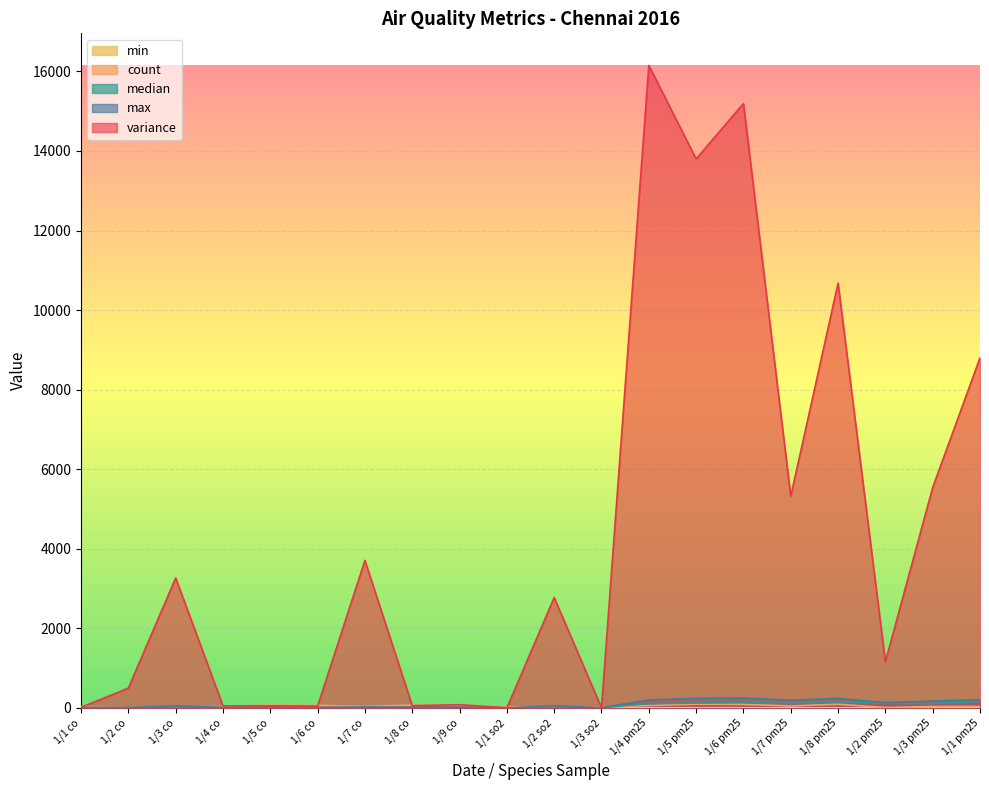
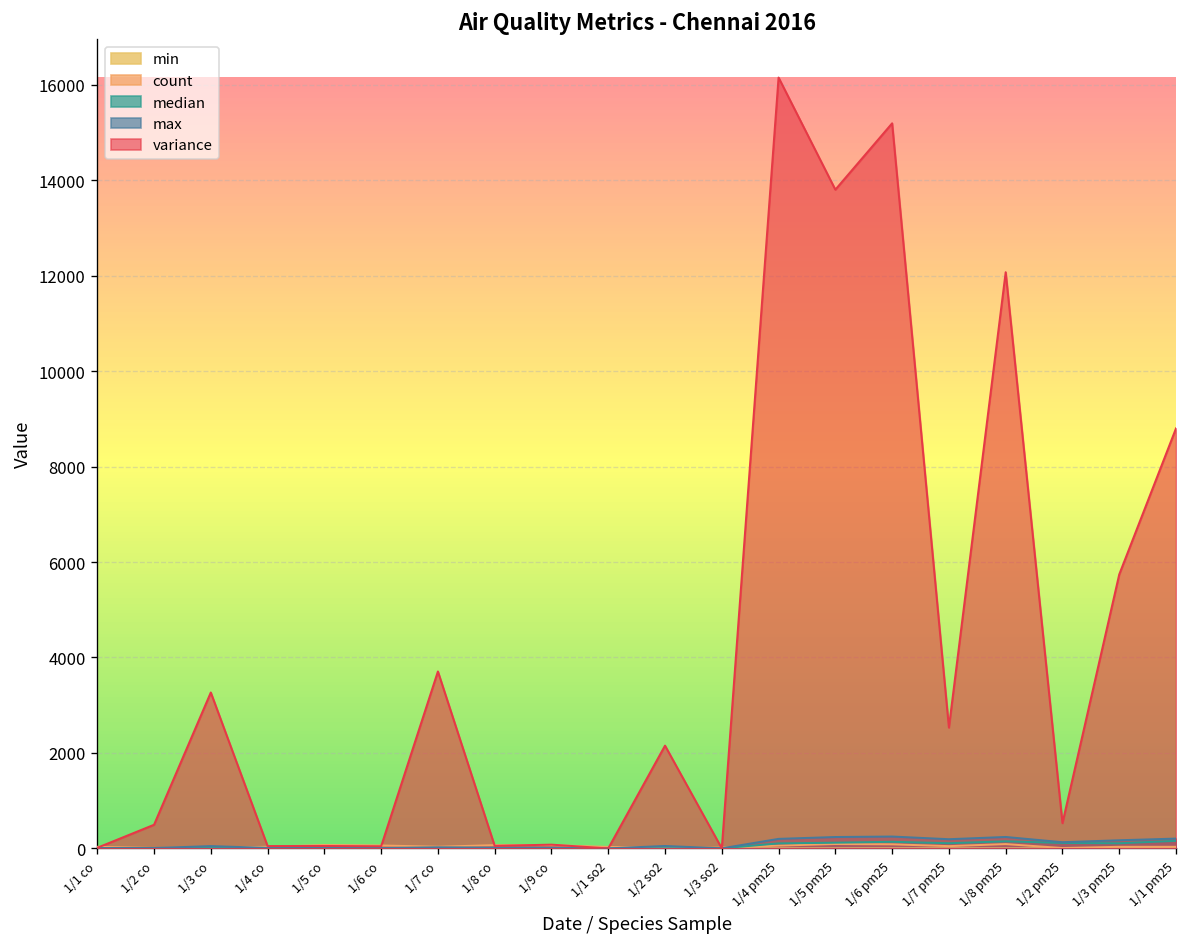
variance, 1/2 so2: 2800 -> 2200
variance, 1/7 pm25: 5300 -> 2500
variance, 1/8 pm25: 10700 -> 12100
variance, 1/2 pm25: 1200 -> 500
variance, 1/3 pm25: 5500 -> 5700
